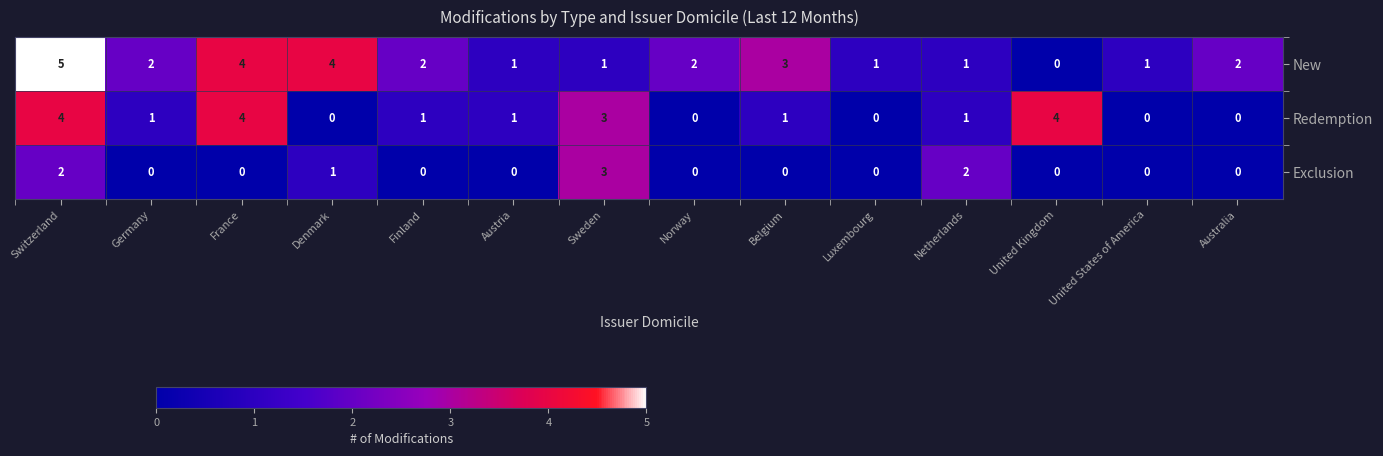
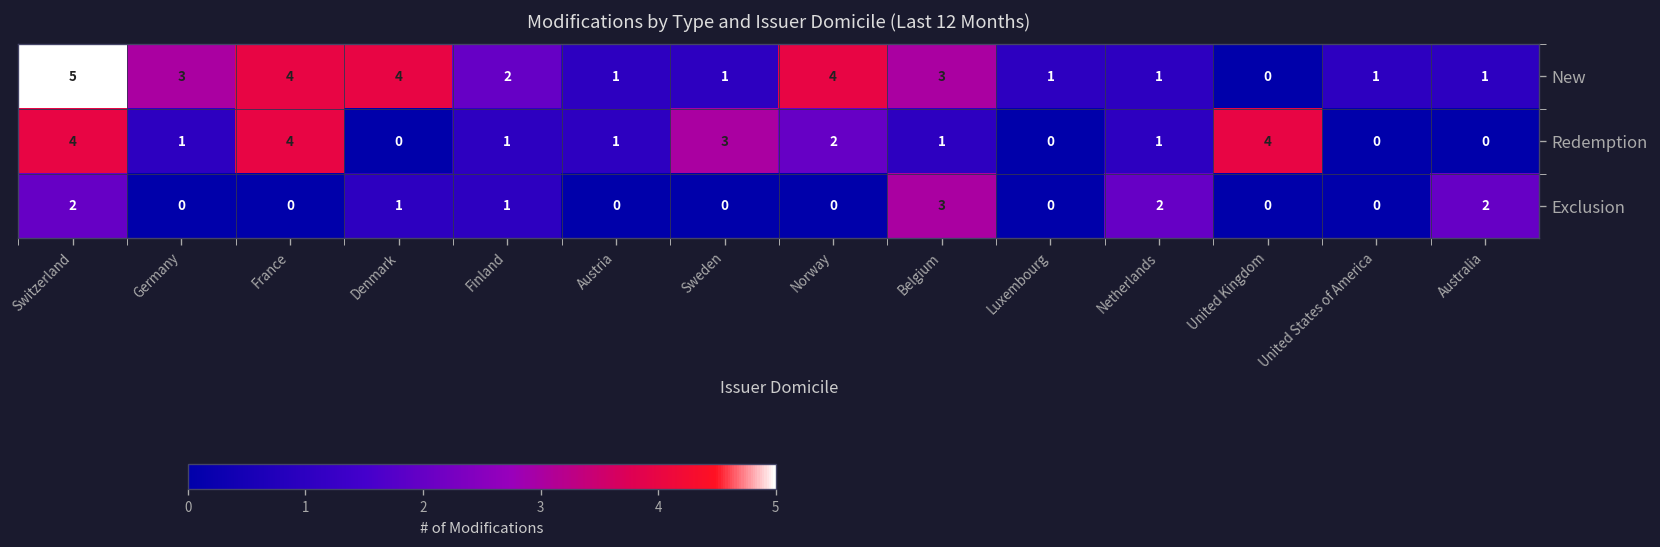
New, Germany: 2 -> 3
New, Norway: 2 -> 4
New, Australia: 2 -> 1
Redemption, Norway: 0 -> 2
Exclusion, Finland: 0 -> 1
Exclusion, Sweden: 3 -> 0
Exclusion, Belgium: 0 -> 3
Exclusion, Australia: 0 -> 2
